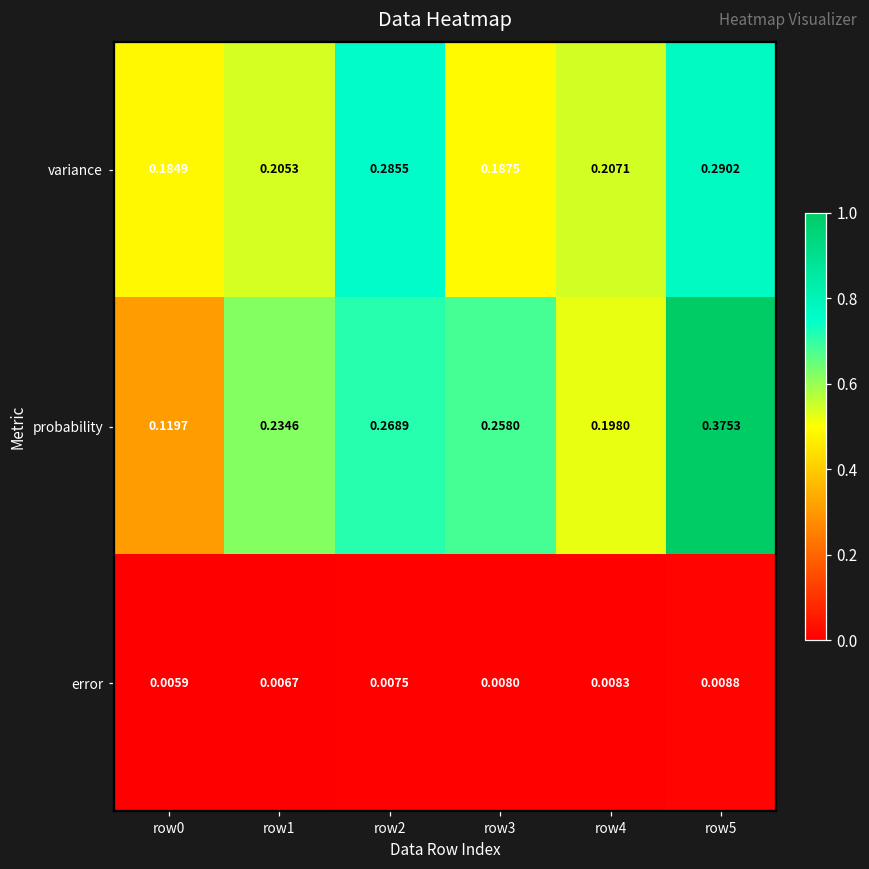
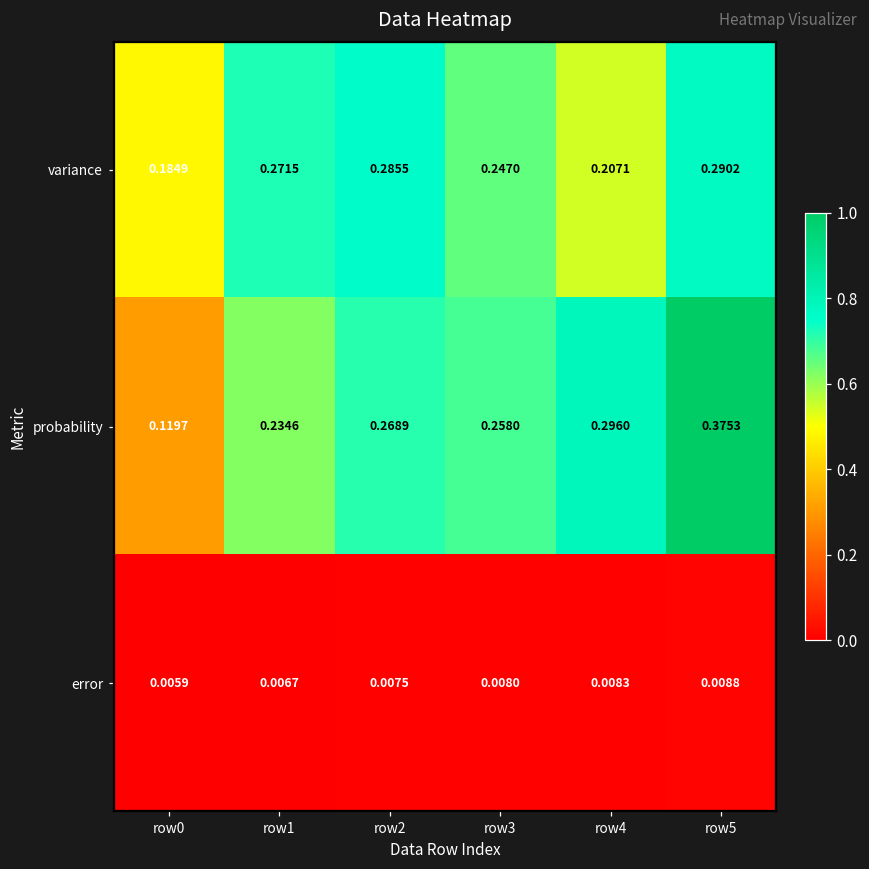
variance, row1: 0.2053 -> 0.2715
variance, row3: 0.1875 -> 0.2470
probability, row4: 0.1980 -> 0.2960
